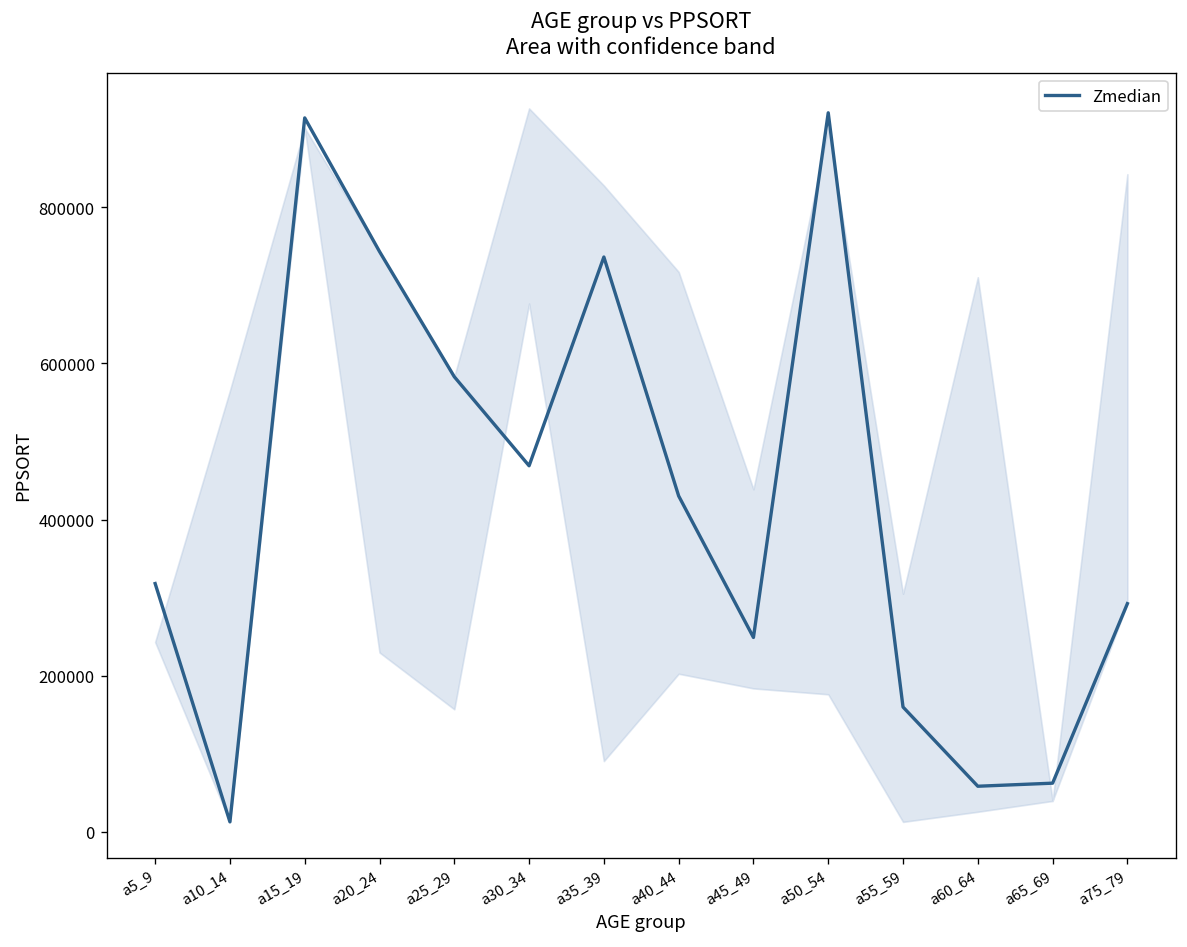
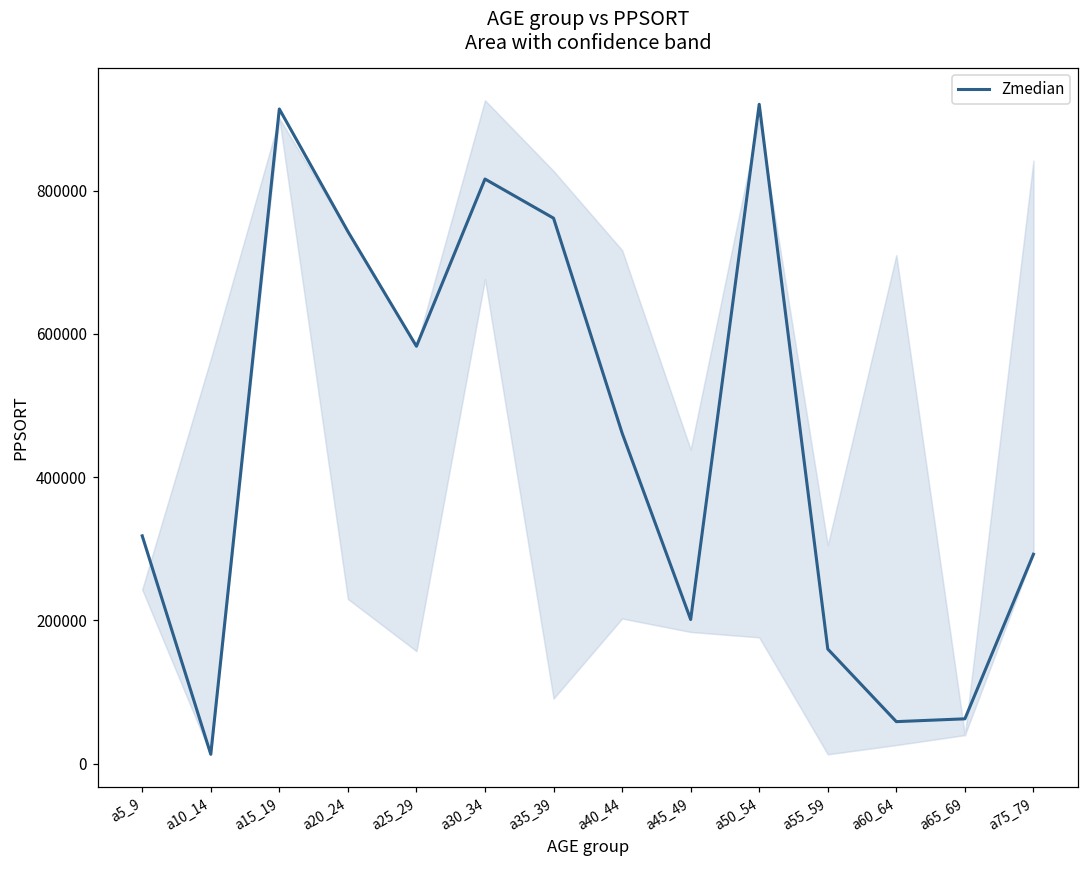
Zmedian, a30_34: 470000 -> 820000
Zmedian, a35_39: 740000 -> 760000
Zmedian, a40_44: 430000 -> 460000
Zmedian, a45_49: 250000 -> 200000
